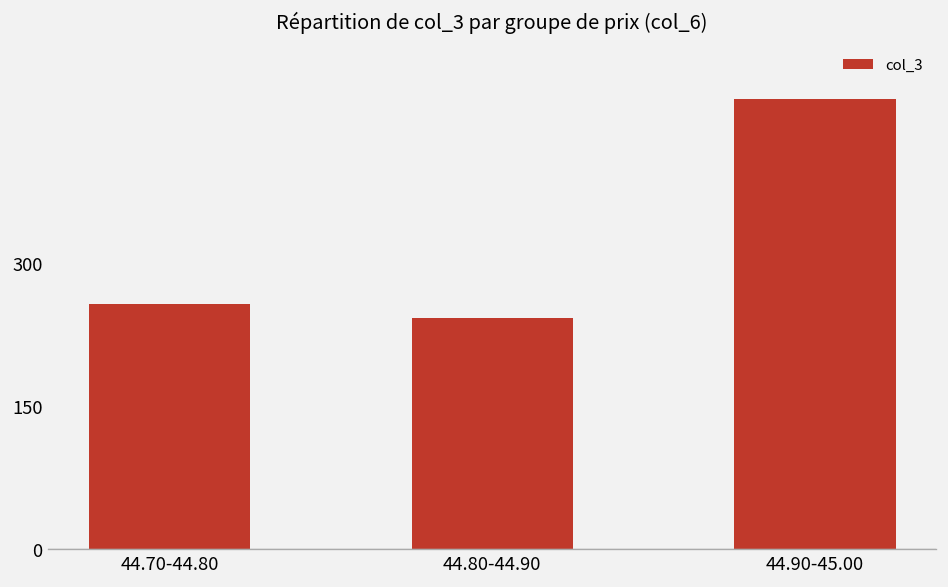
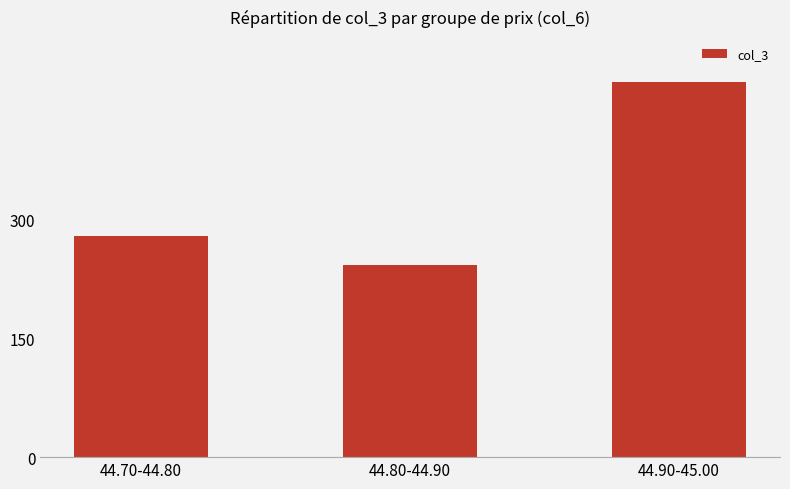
44.70-44.80: 260 -> 280
